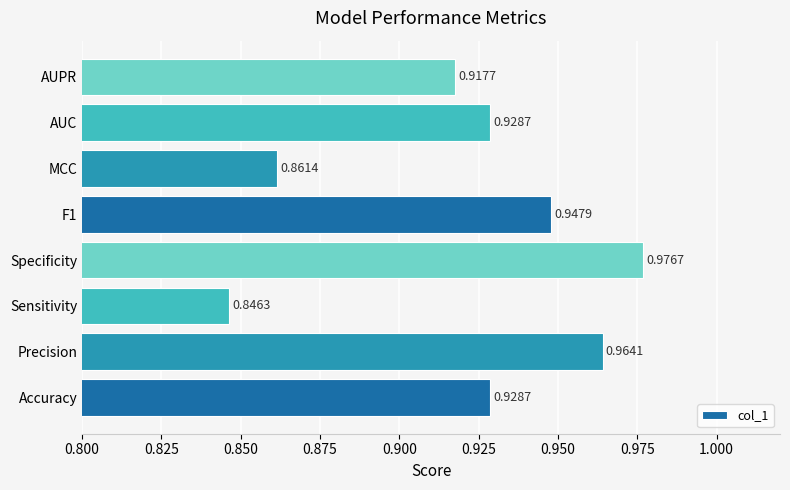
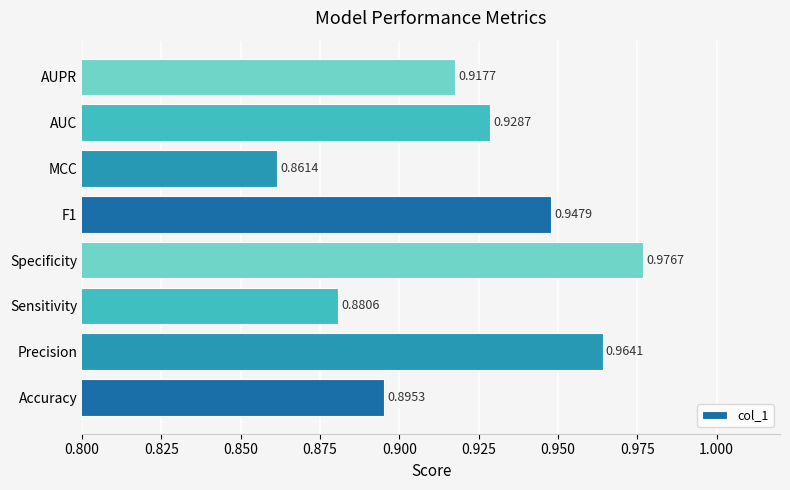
Sensitivity: 0.8463 -> 0.8806
Accuracy: 0.9287 -> 0.8953
